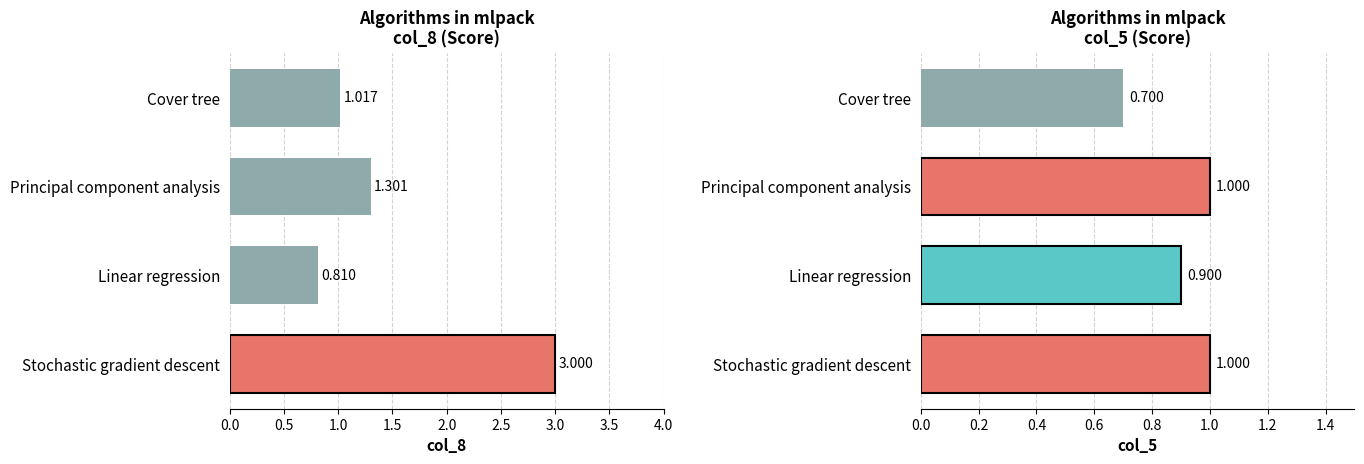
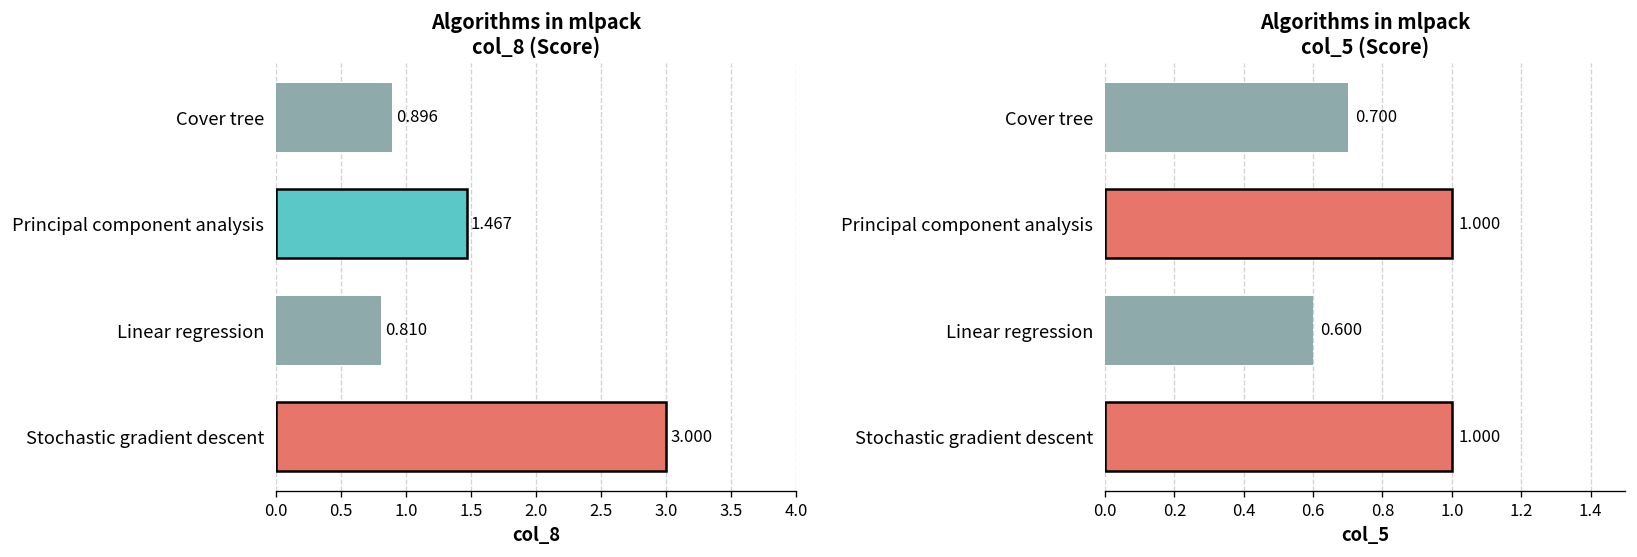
Algorithms in mlpack col_8 (Score), Cover tree: 1.017 -> 0.896
Algorithms in mlpack col_8 (Score), Principal component analysis: 1.301 -> 1.467
Algorithms in mlpack col_5 (Score), Linear regression: 0.900 -> 0.600
